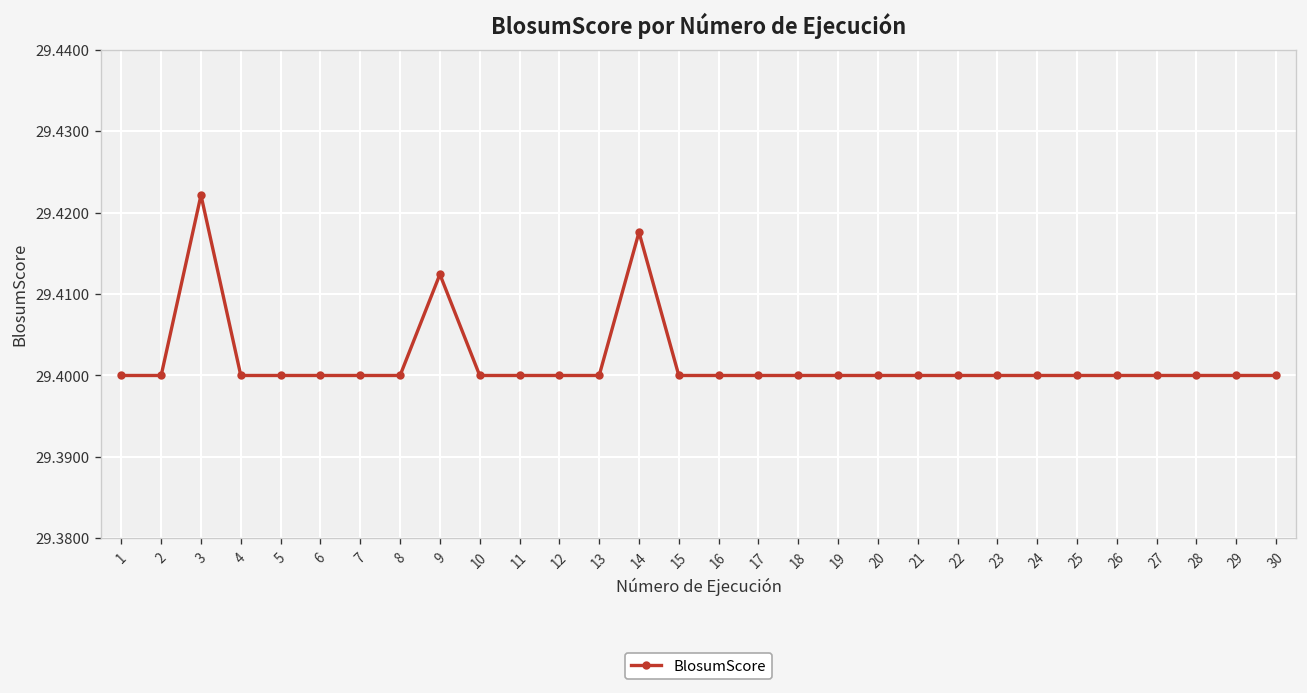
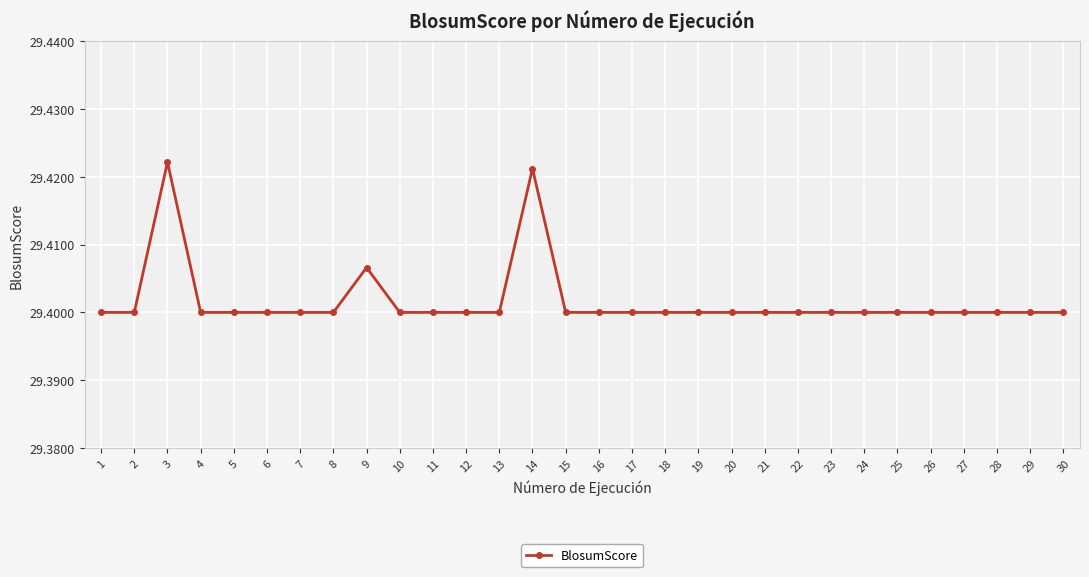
9: 29.412 -> 29.407
14: 29.418 -> 29.421
